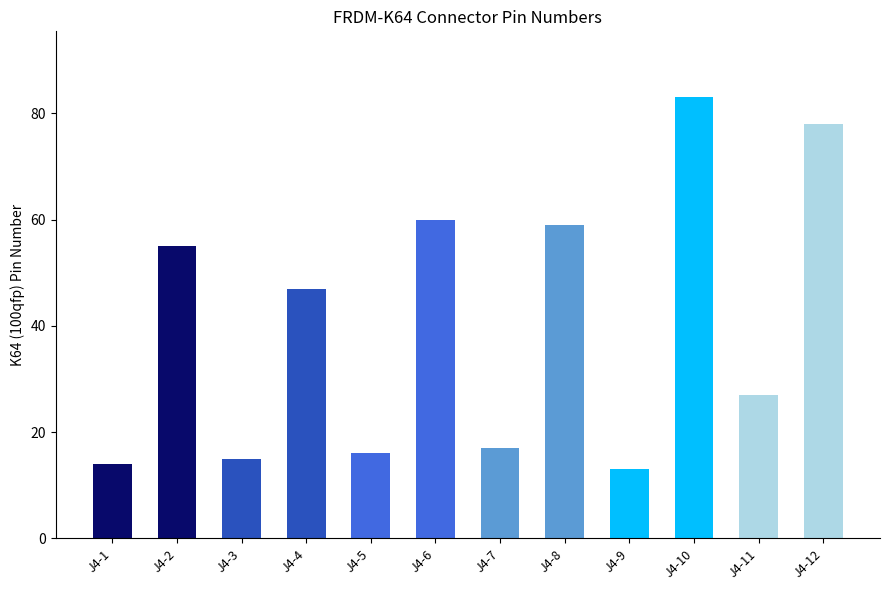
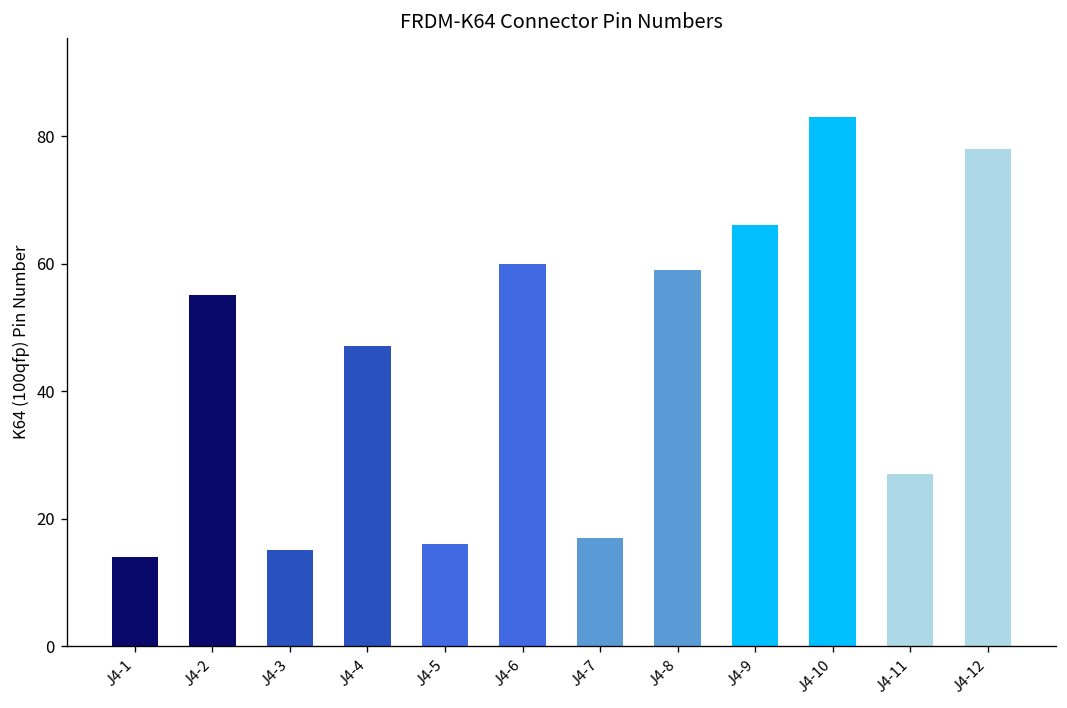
J4-9: 13 -> 66
